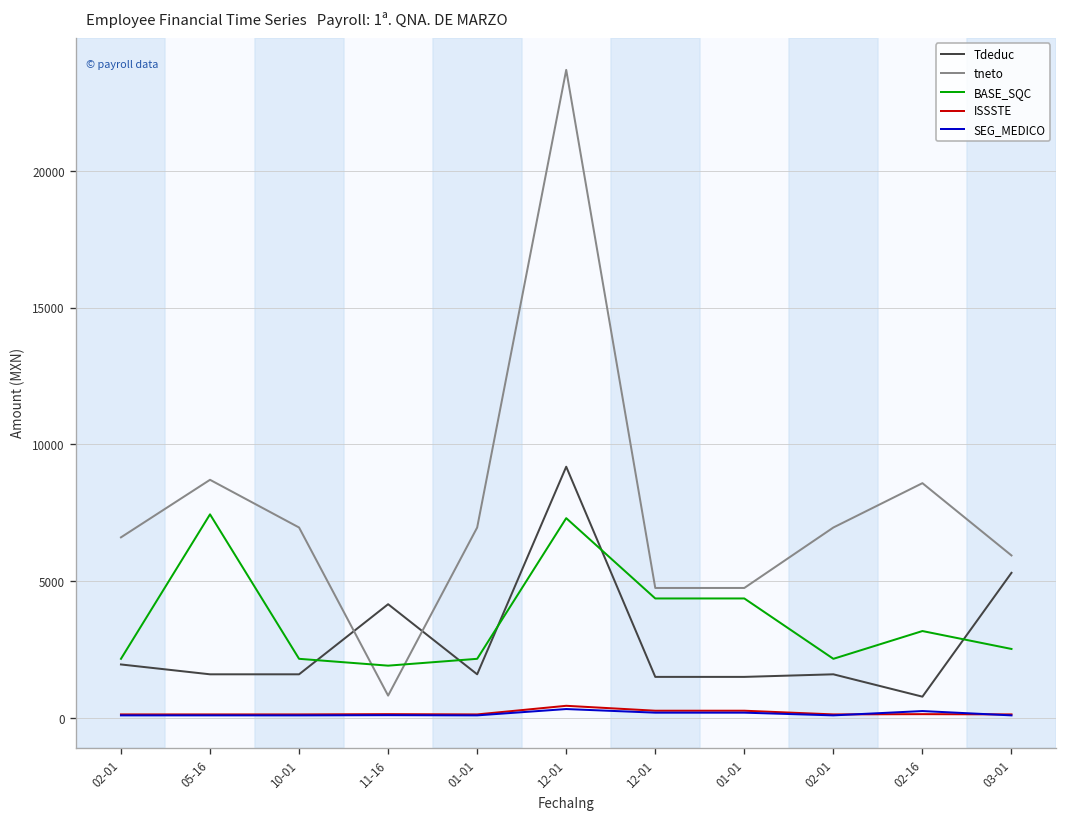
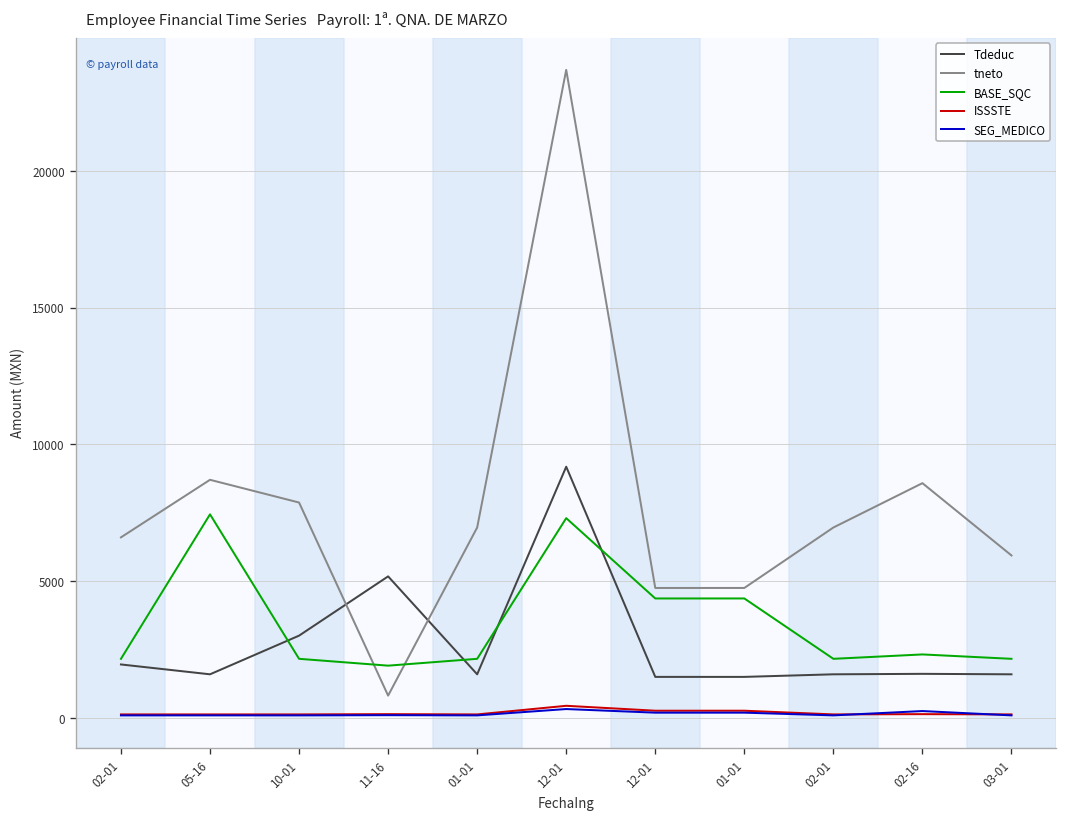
Tdeduc, 10-01: 1600 -> 3000
tneto, 10-01: 7000 -> 7900
Tdeduc, 11-16: 4200 -> 5200
Tdeduc, 02-16: 800 -> 1600
BASE_SQC, 02-16: 3200 -> 2300
Tdeduc, 03-01: 5300 -> 1600
BASE_SQC, 03-01: 2500 -> 2200
